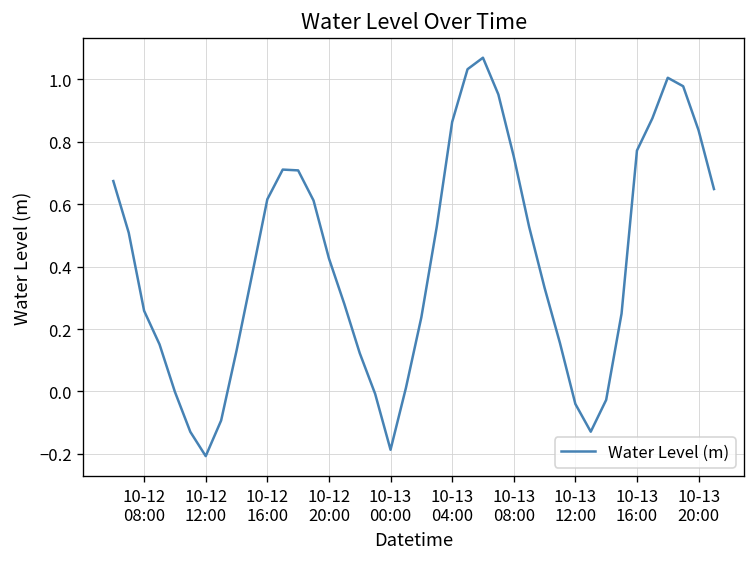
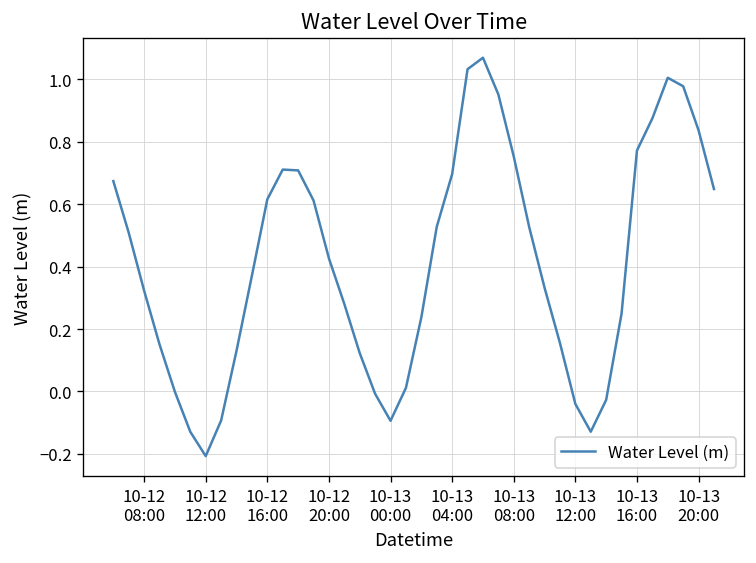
10-12 08:00: 0.26 -> 0.32
10-13 00:00: -0.19 -> -0.09
10-13 04:00: 0.86 -> 0.70
